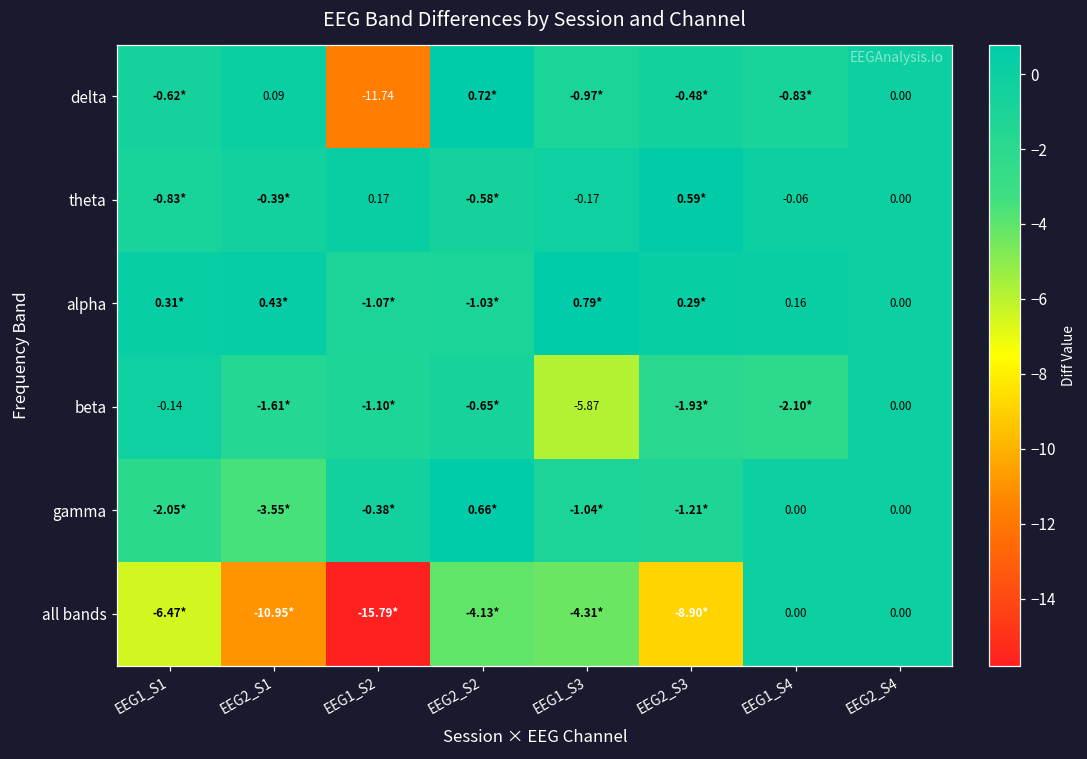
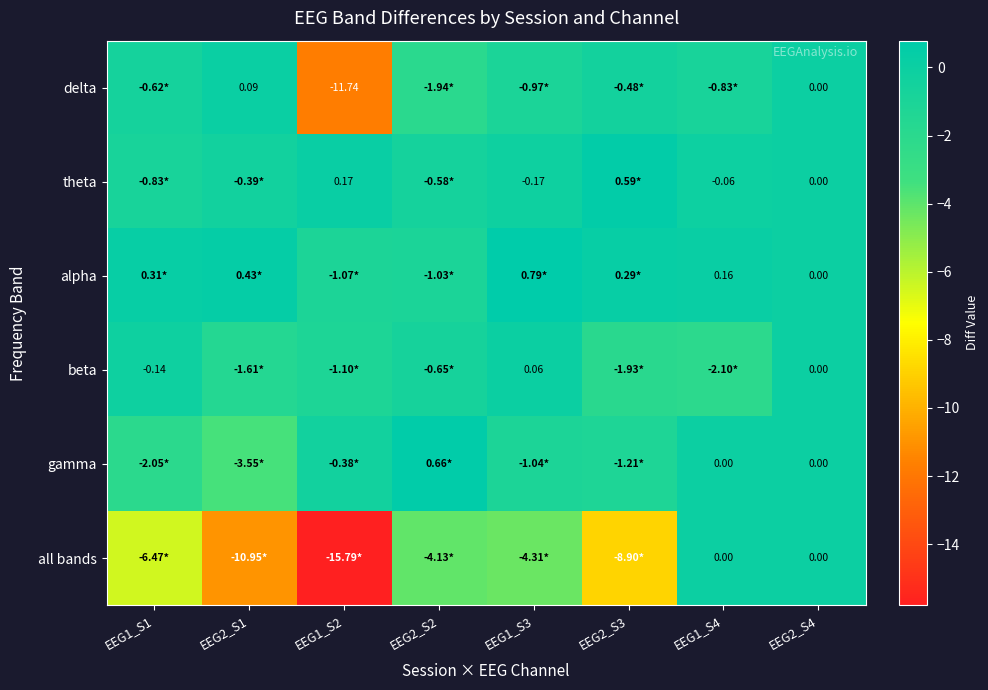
delta, EEG2_S2: 0.72* -> -1.94*
beta, EEG1_S3: -5.87 -> 0.06
